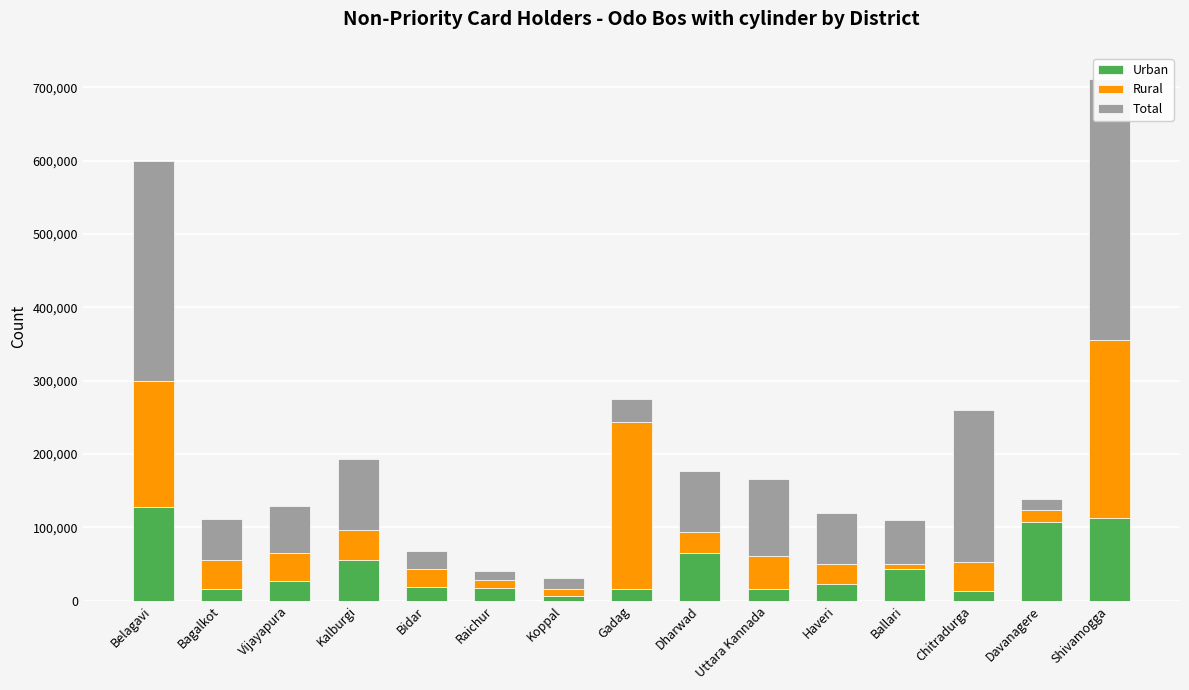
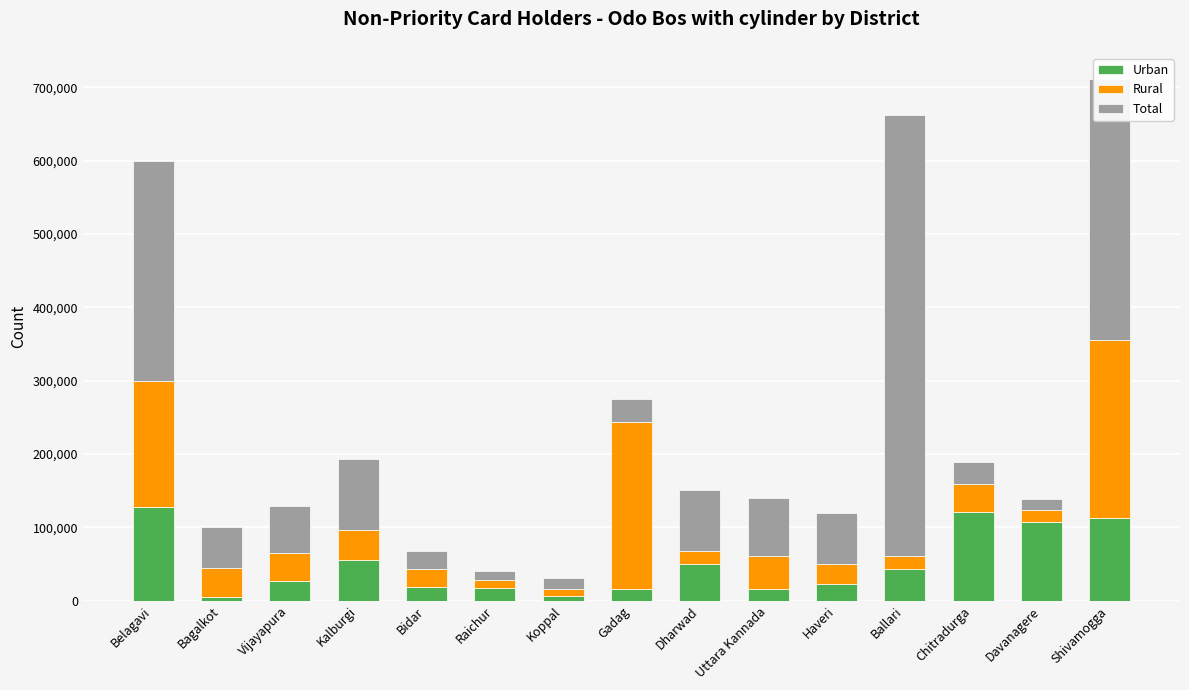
Urban, Bagalkot: 20,000 -> 10,000
Urban, Dharwad: 70,000 -> 50,000
Rural, Dharwad: 30,000 -> 20,000
Total, Uttara Kannada: 100,000 -> 80,000
Rural, Ballari: 10,000 -> 20,000
Total, Ballari: 60,000 -> 600,000
Urban, Chitradurga: 10,000 -> 120,000
Total, Chitradurga: 210,000 -> 30,000
